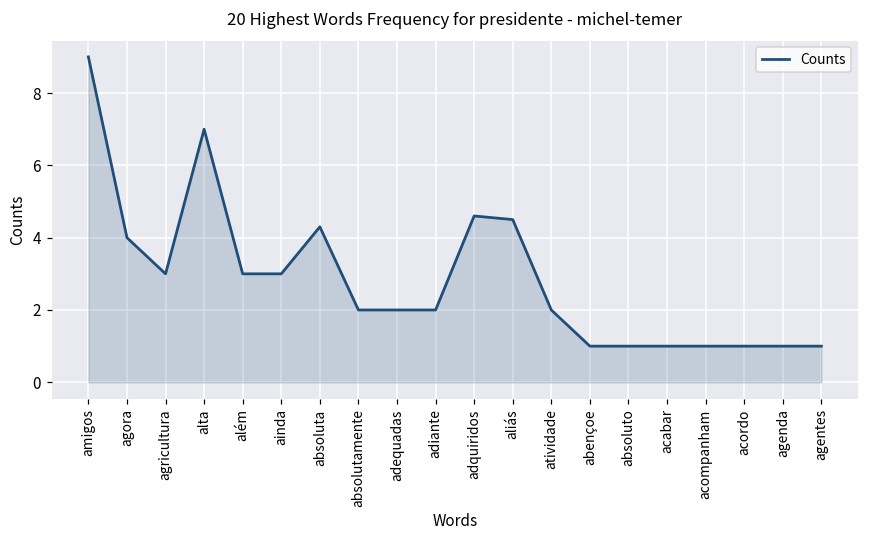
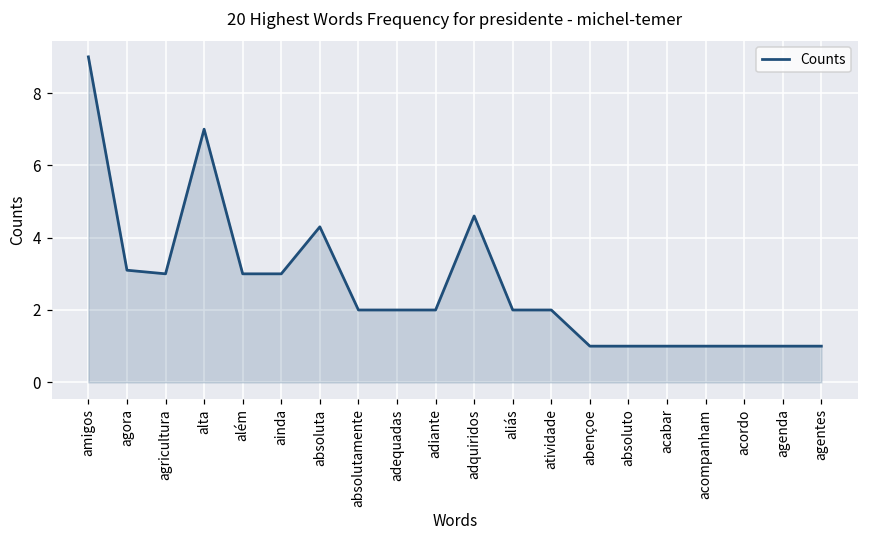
agora: 4.0 -> 3.1
aliás: 4.5 -> 2.0
